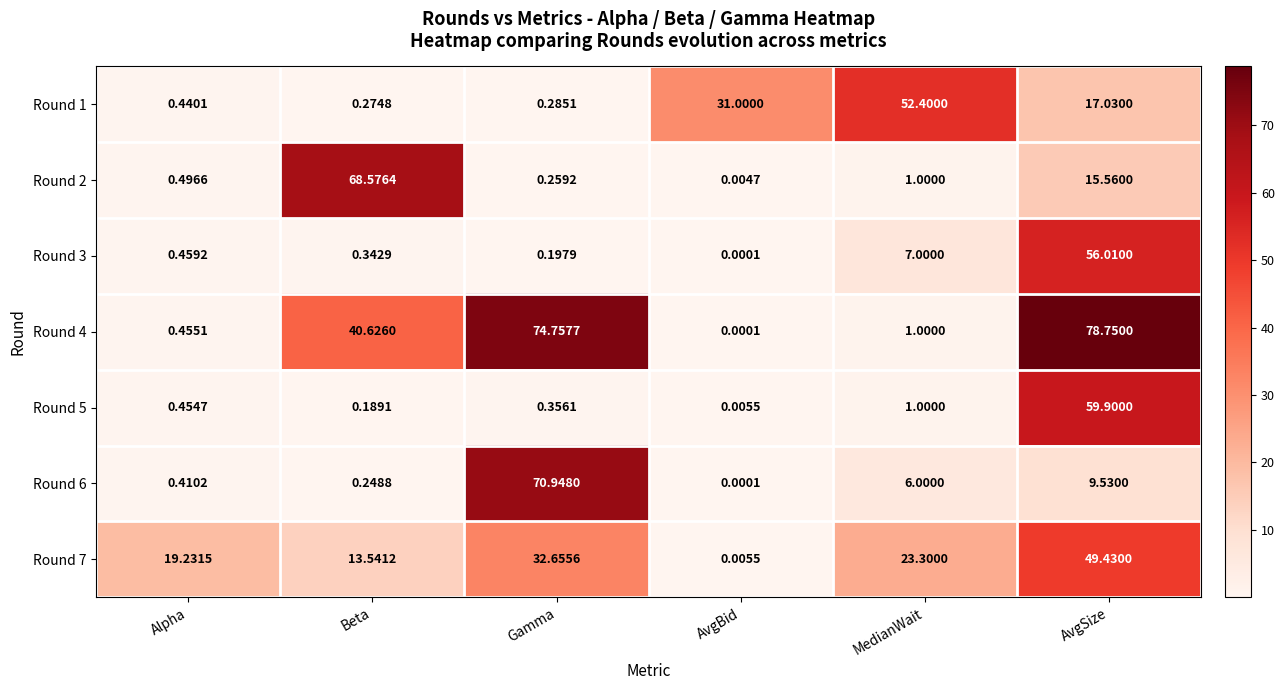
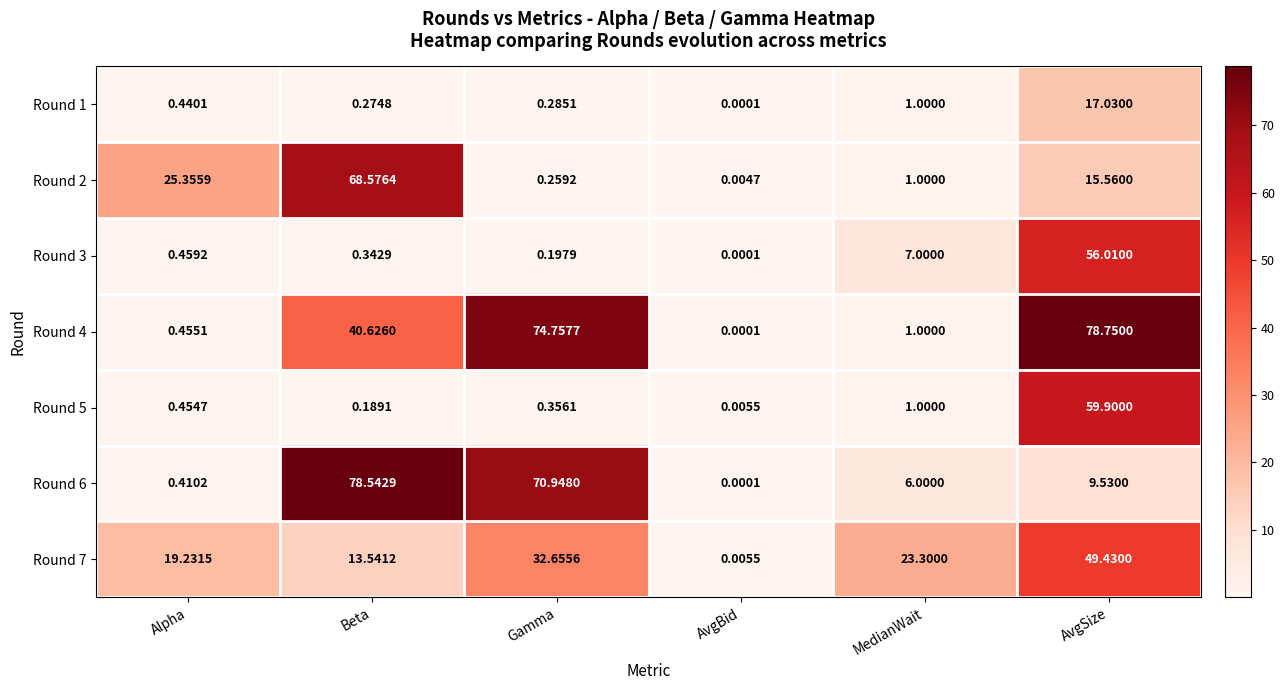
Round 1, AvgBid: 31.0000 -> 0.0001
Round 1, MedianWait: 52.4000 -> 1.0000
Round 2, Alpha: 0.4966 -> 25.3559
Round 6, Beta: 0.2488 -> 78.5429
